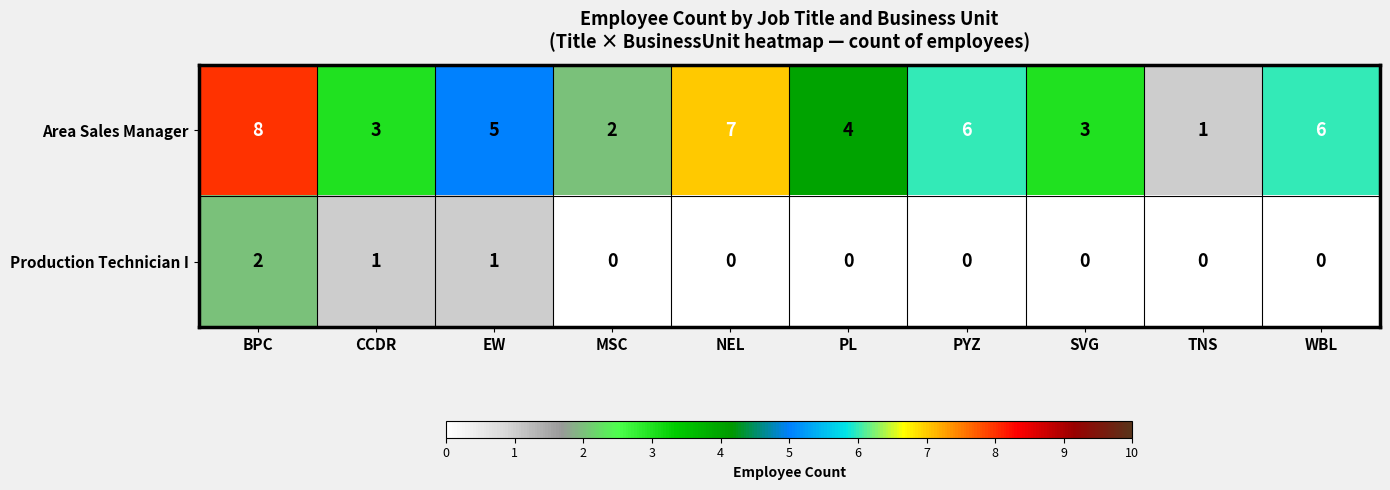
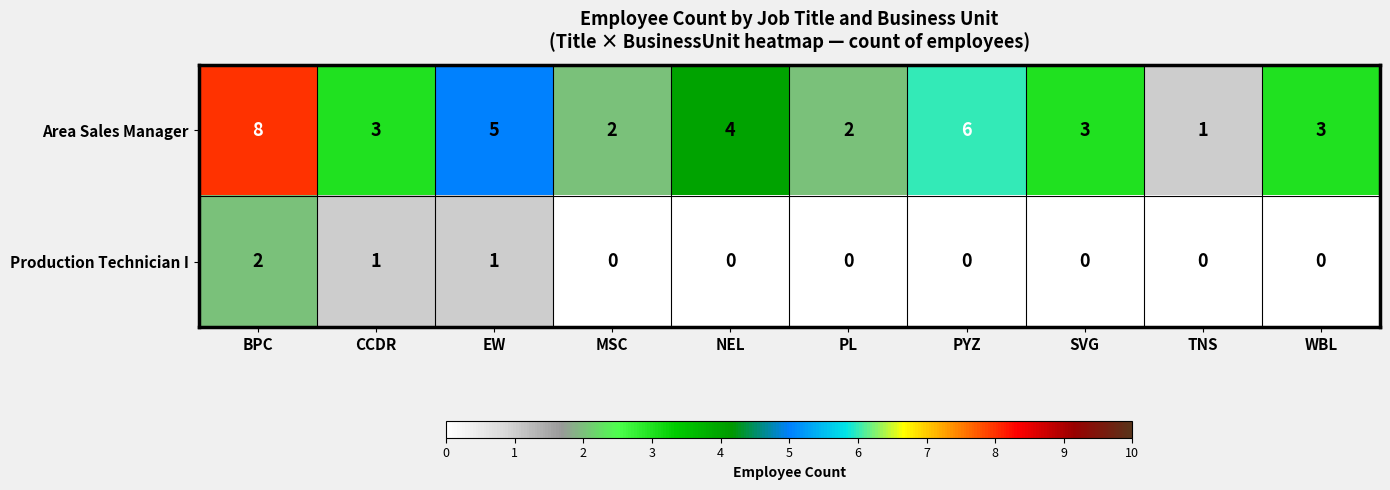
Area Sales Manager, NEL: 7 -> 4
Area Sales Manager, PL: 4 -> 2
Area Sales Manager, WBL: 6 -> 3
